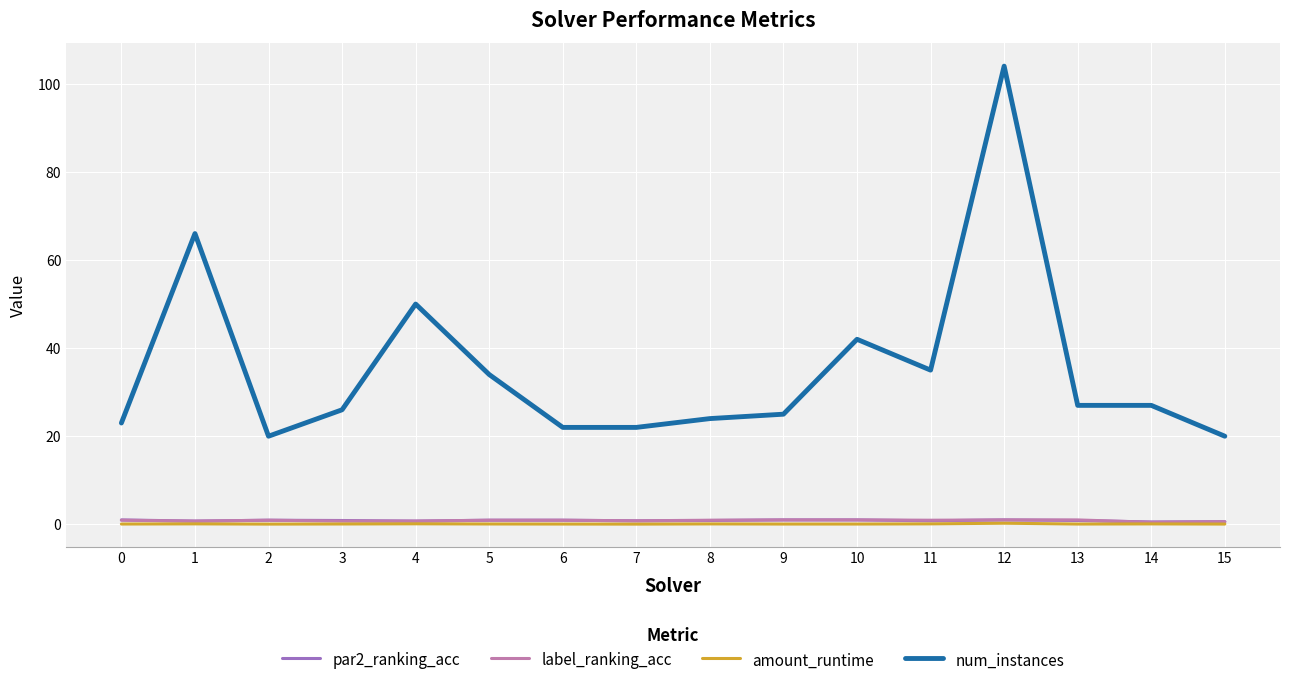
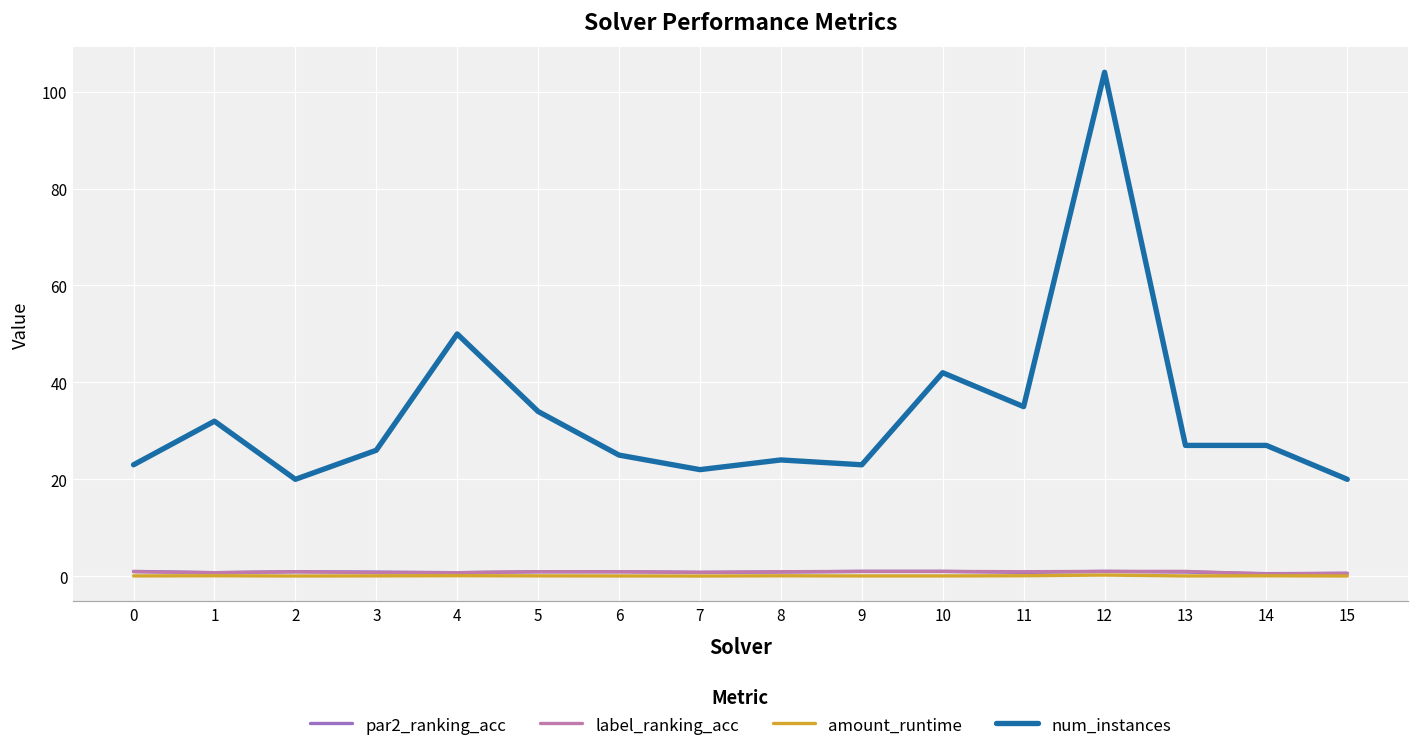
num_instances, 1: 66 -> 32
num_instances, 6: 22 -> 25
num_instances, 9: 25 -> 23
